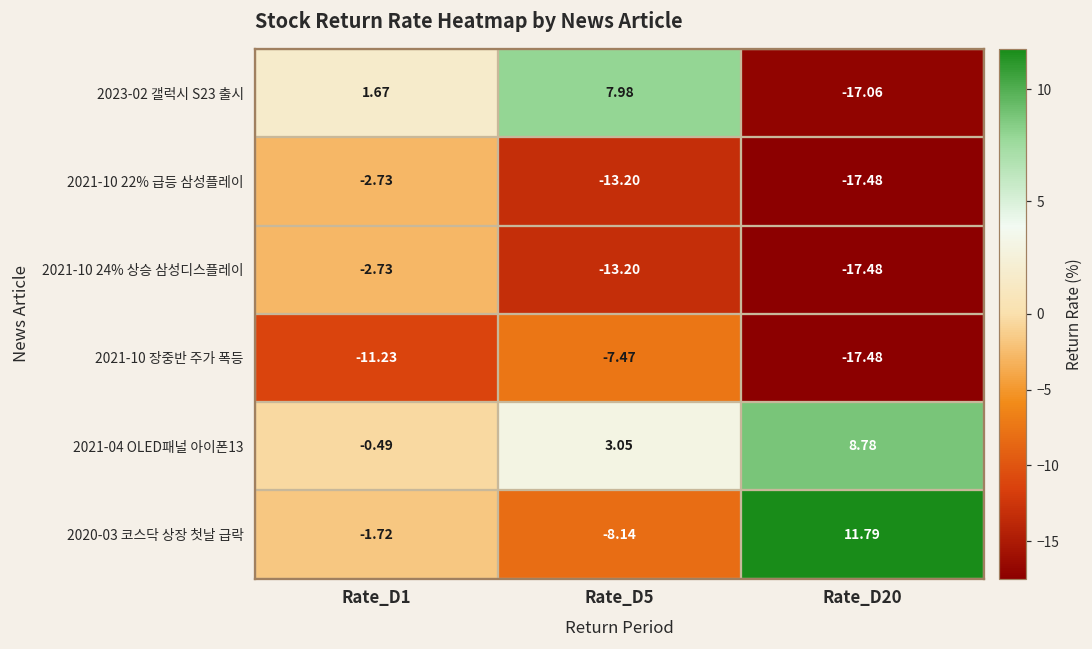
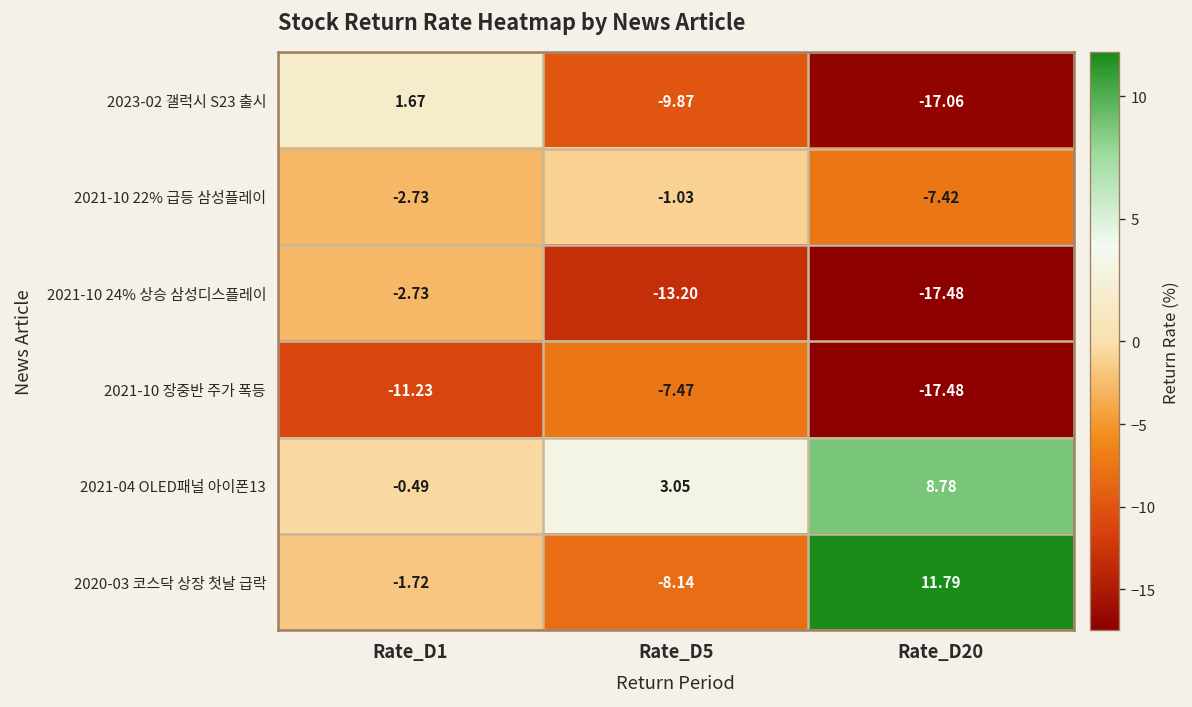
2023-02 갤럭시 S23 출시, Rate_D5: 7.98 -> -9.87
2021-10 22% 급등 삼성플레이, Rate_D5: -13.20 -> -1.03
2021-10 22% 급등 삼성플레이, Rate_D20: -17.48 -> -7.42
